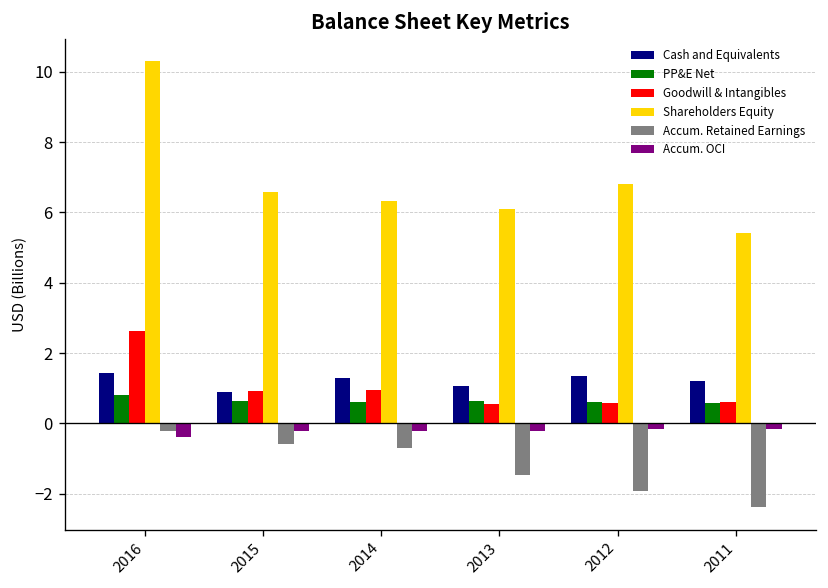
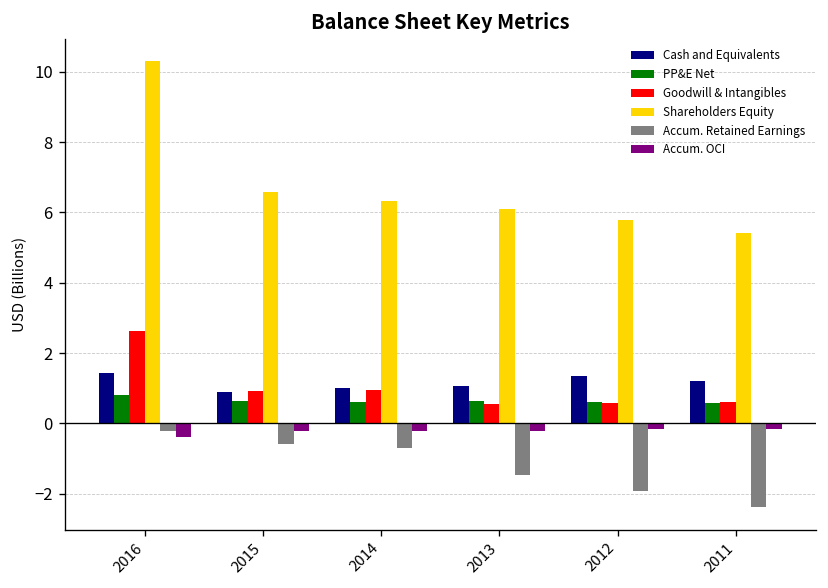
Cash and Equivalents, 2014: 1.3 -> 1.0
Shareholders Equity, 2012: 6.8 -> 5.8
